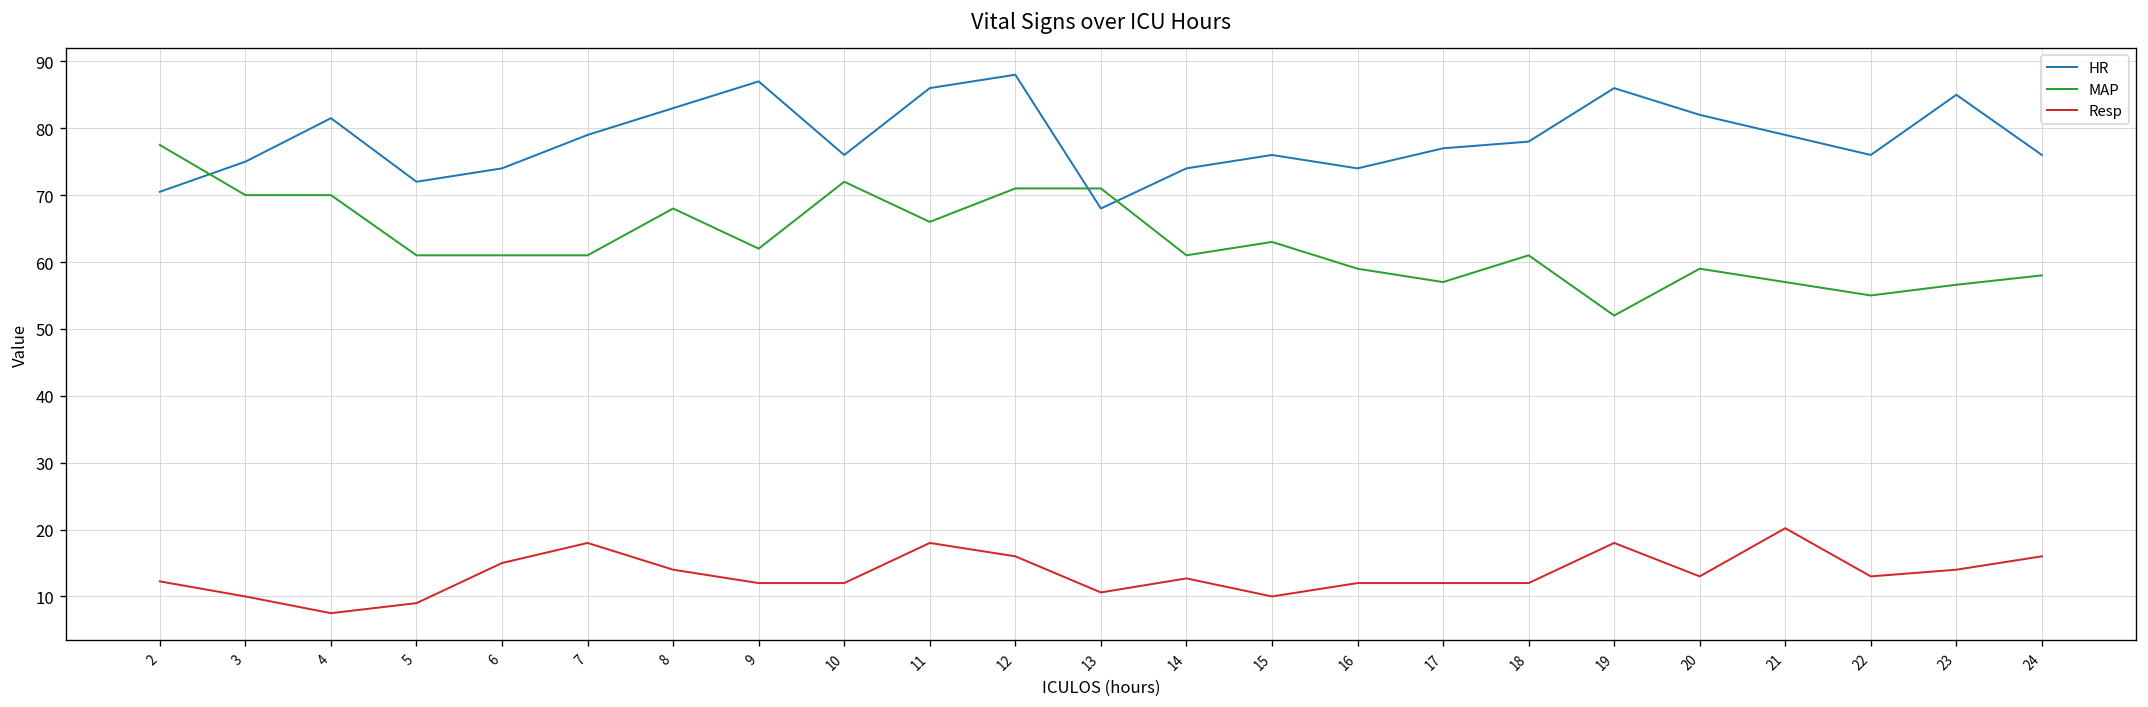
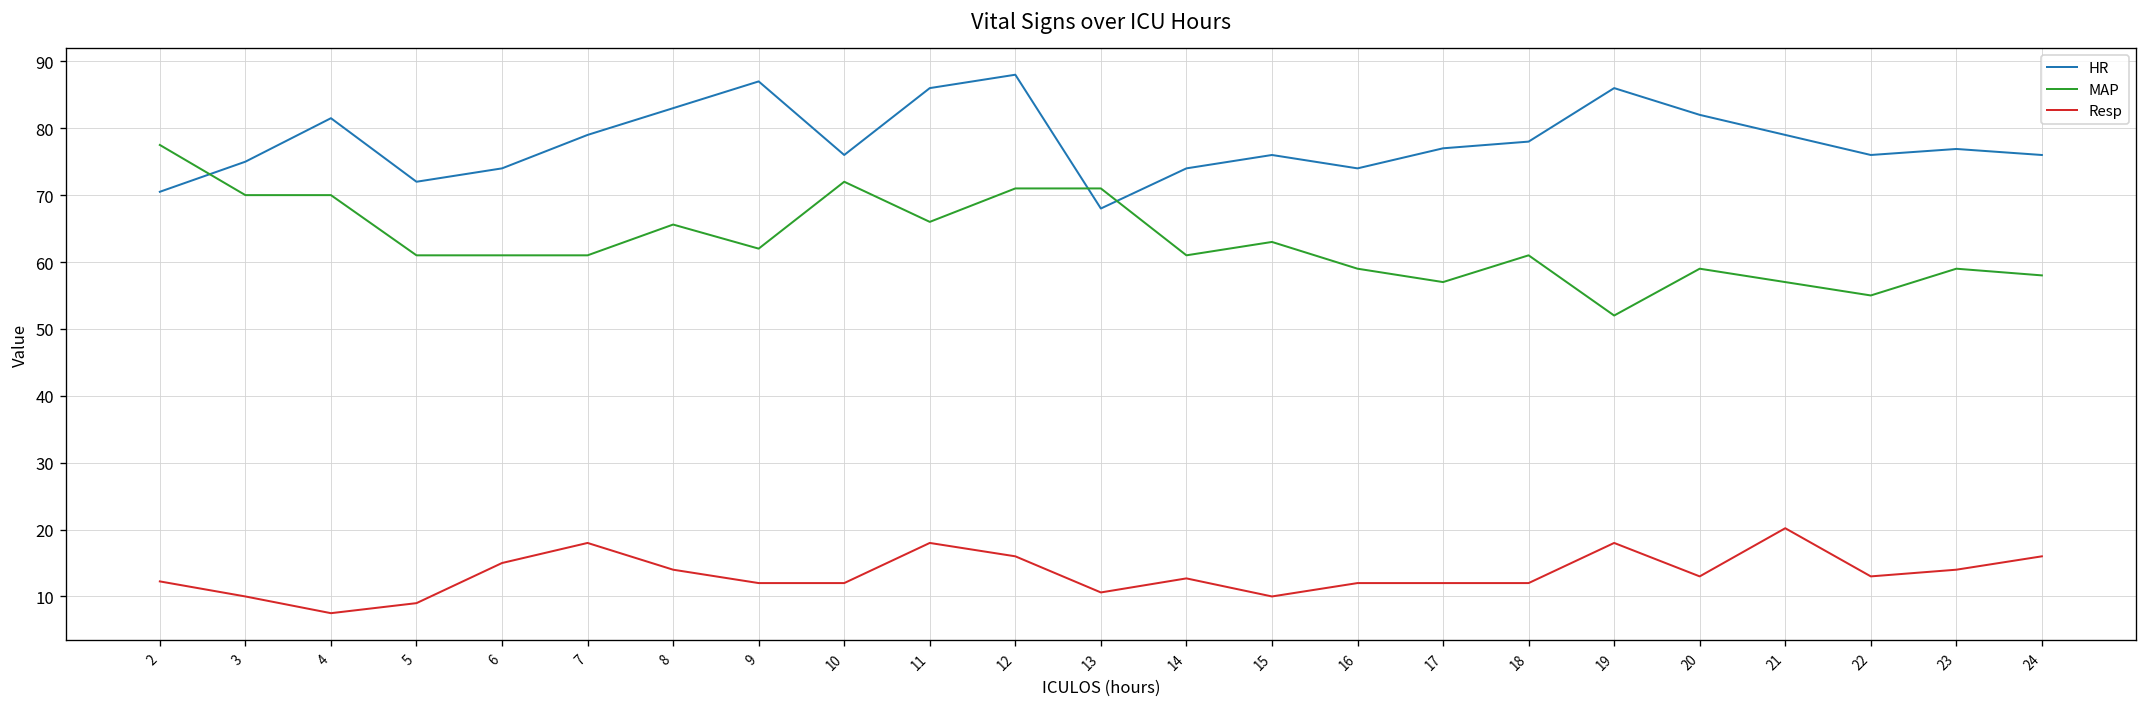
MAP, 8: 68 -> 66
HR, 23: 85 -> 77
MAP, 23: 57 -> 59
